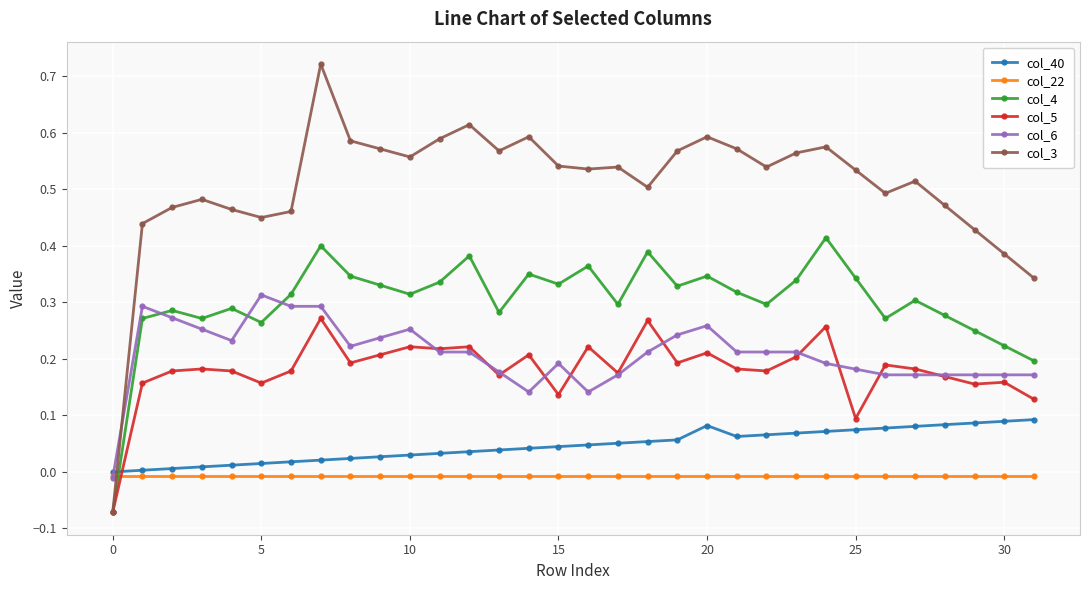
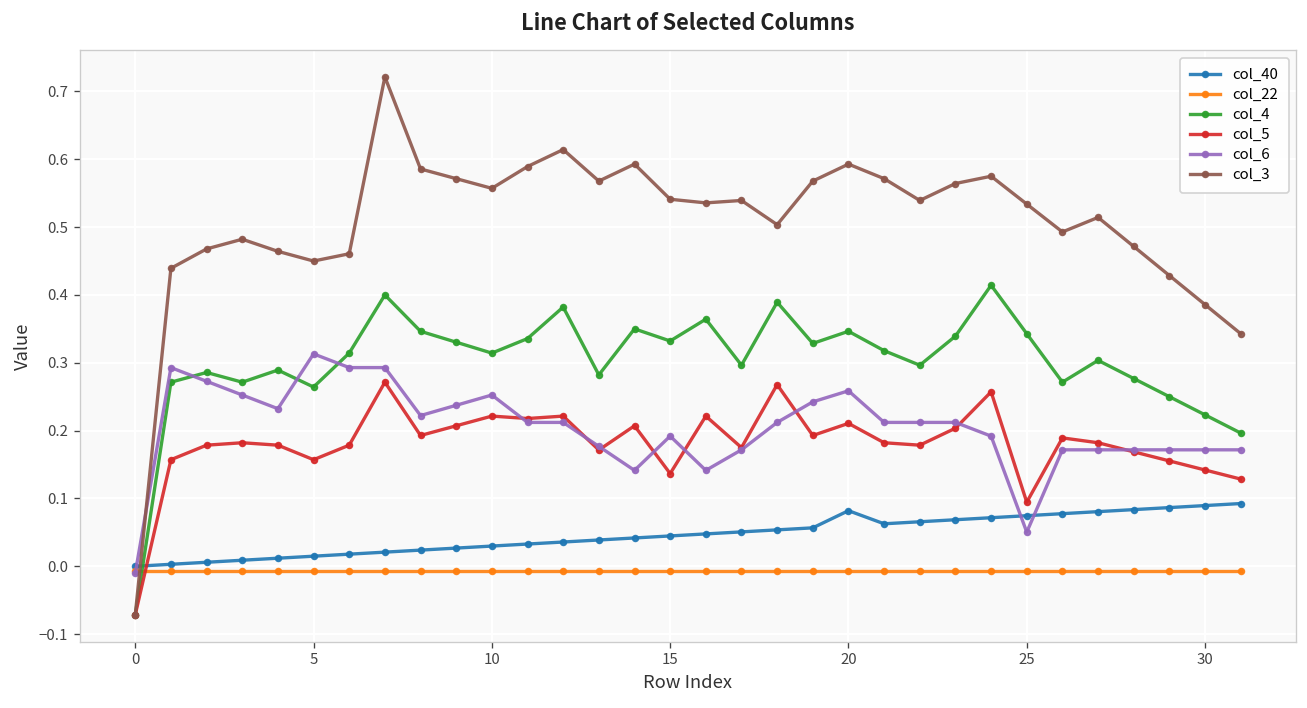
col_6, 25: 0.18 -> 0.05
col_5, 30: 0.16 -> 0.14
